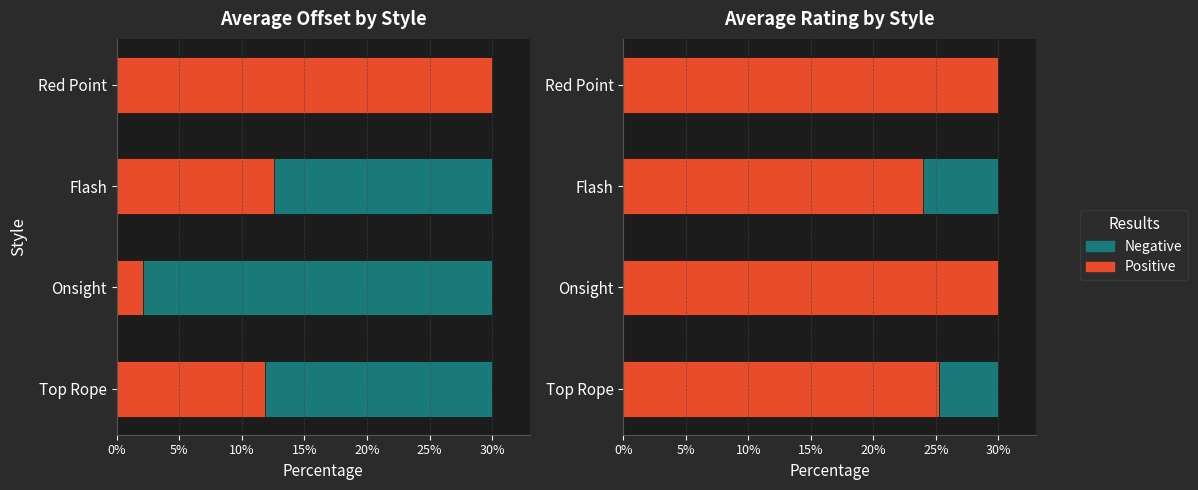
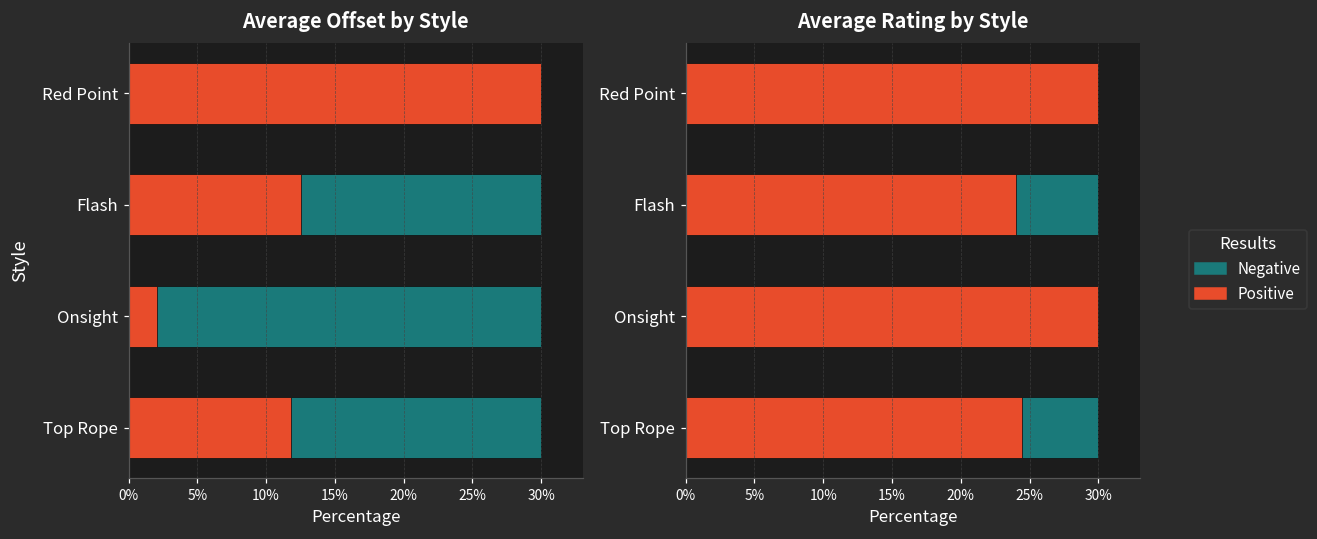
Average Rating by Style, Positive, Top Rope: 25.3% -> 24.5%
